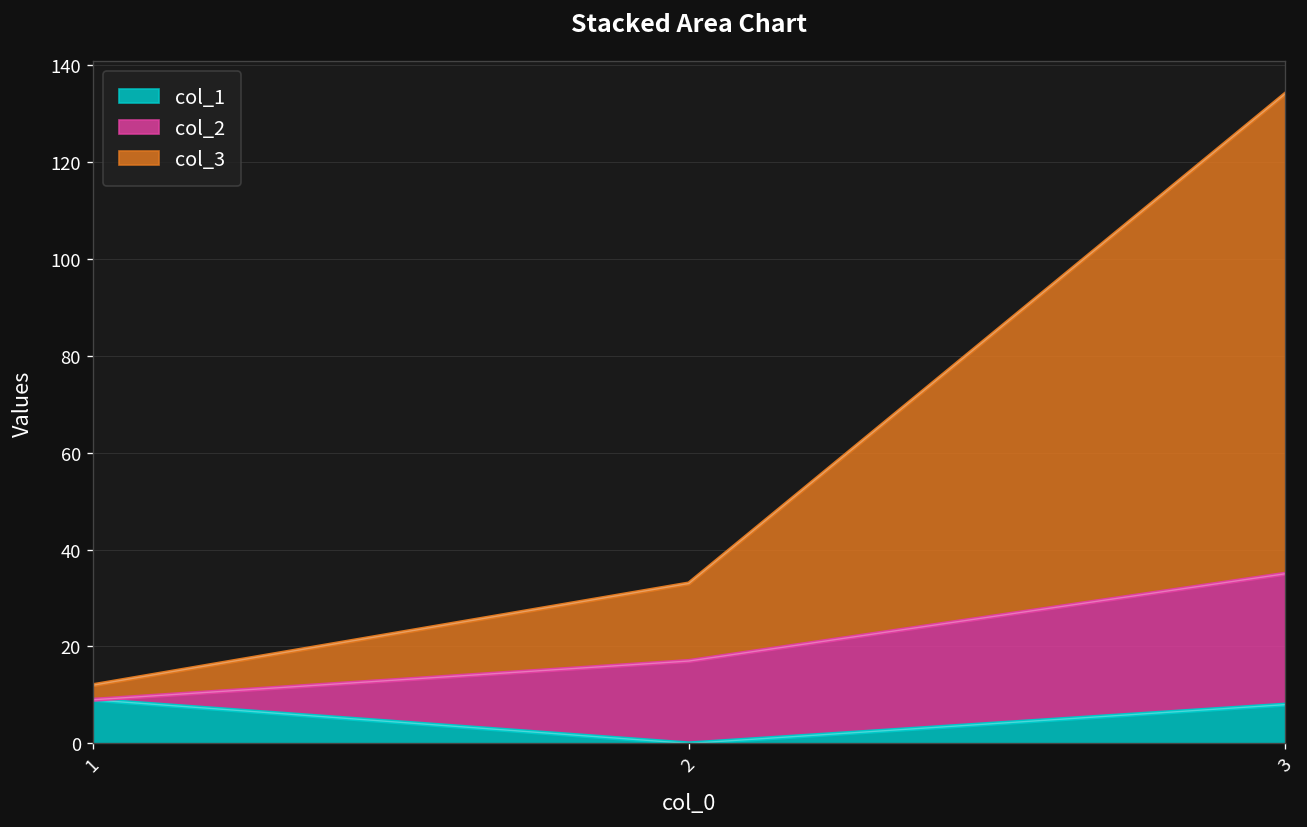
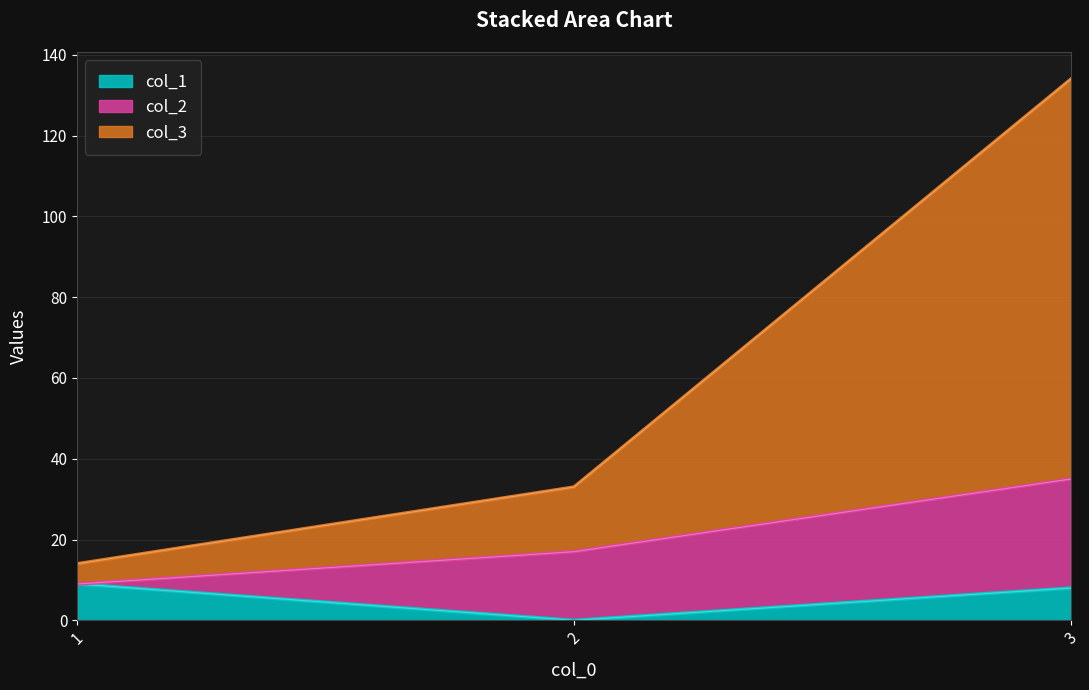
col_3, 1: 3 -> 5
